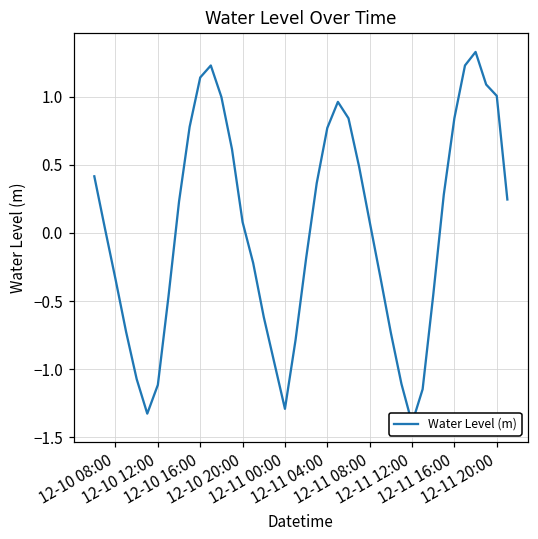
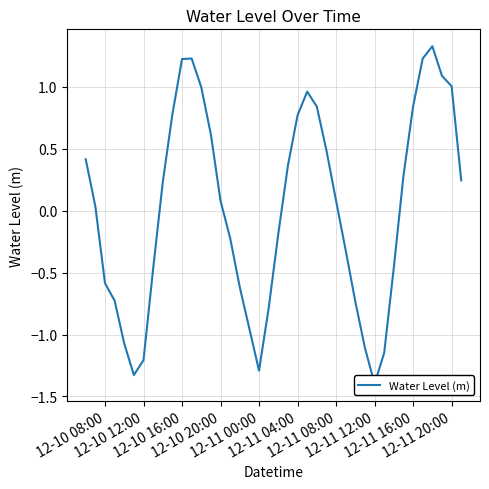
12-10 08:00: -0.34 -> -0.59
12-10 12:00: -1.12 -> -1.21
12-10 16:00: 1.14 -> 1.23
